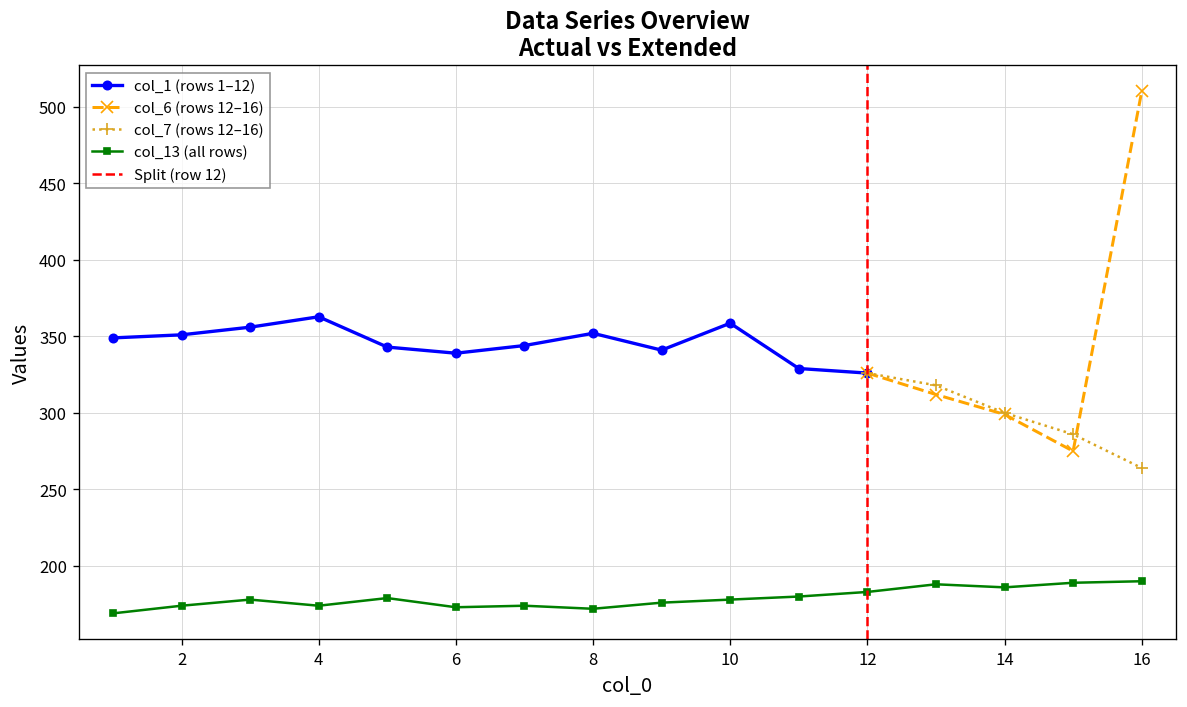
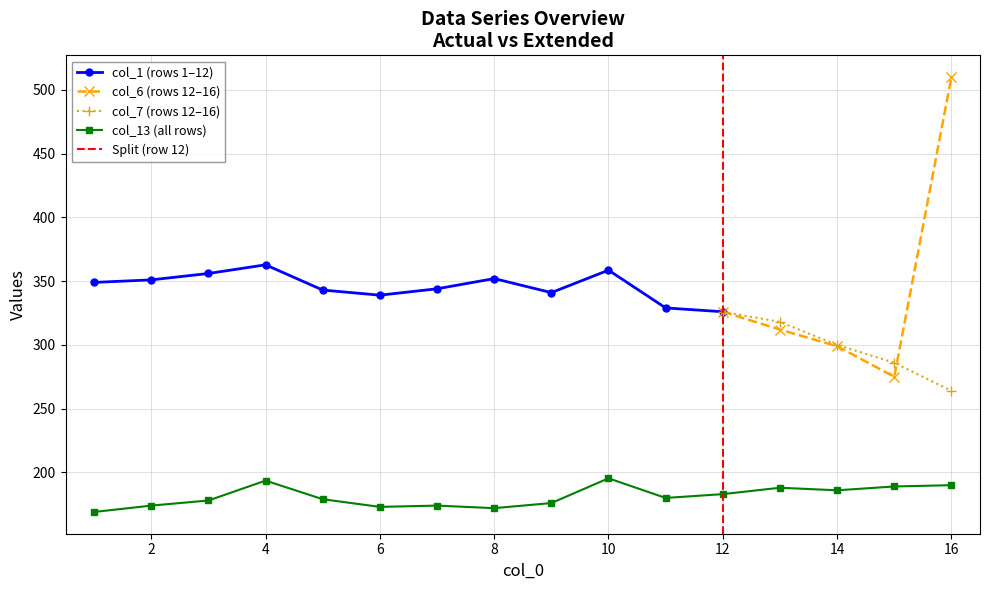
col_13 (all rows), 4: 174 -> 194
col_13 (all rows), 10: 178 -> 195
